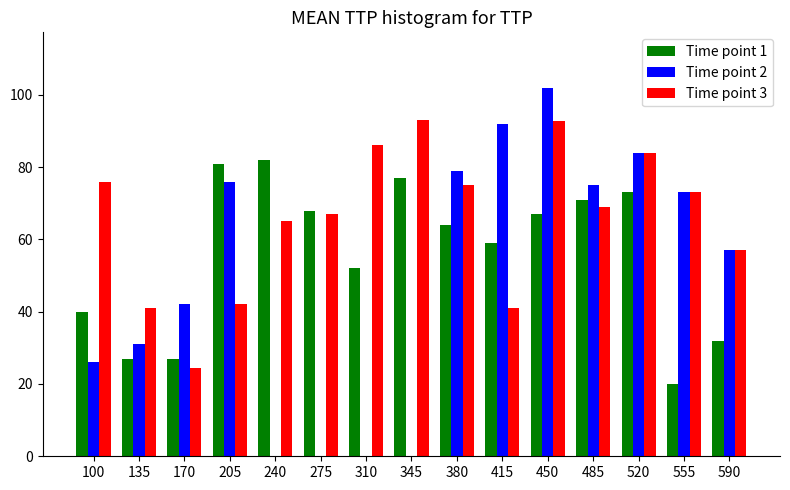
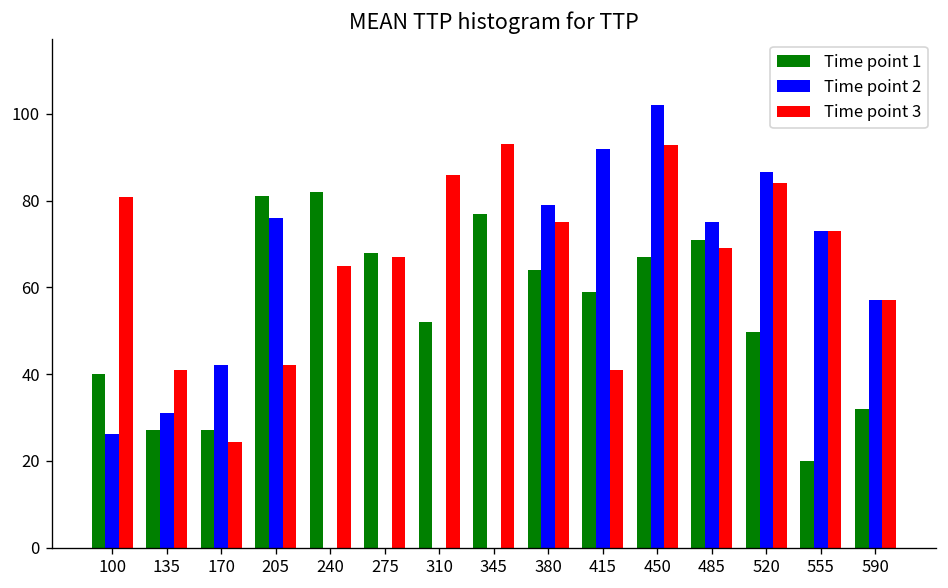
Time point 3, 100: 76 -> 81
Time point 1, 520: 73 -> 50
Time point 2, 520: 84 -> 87
